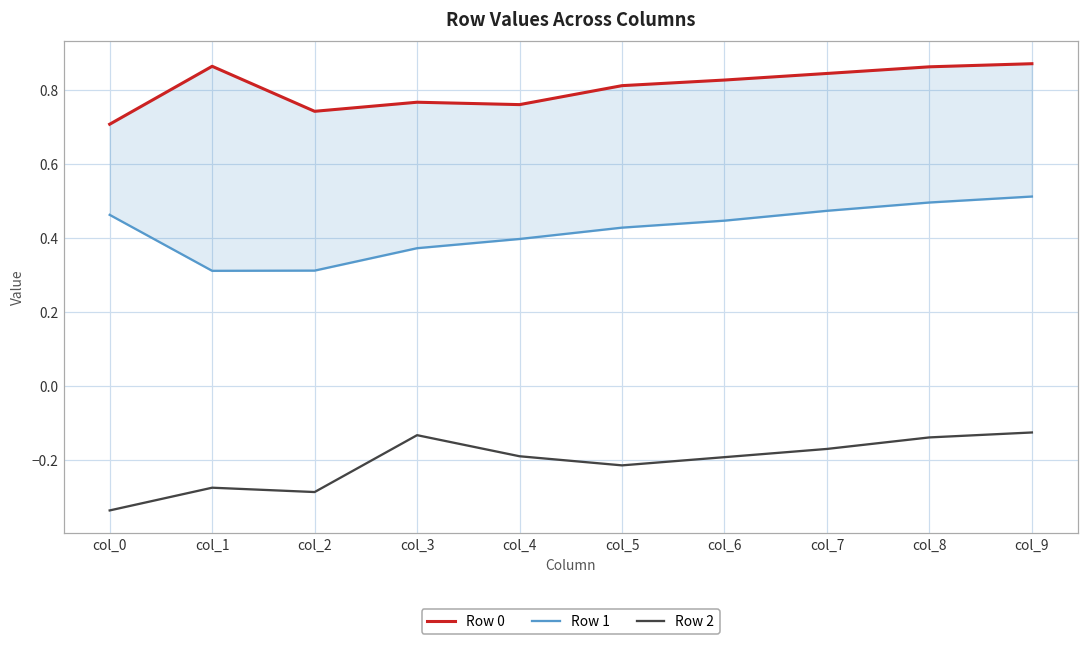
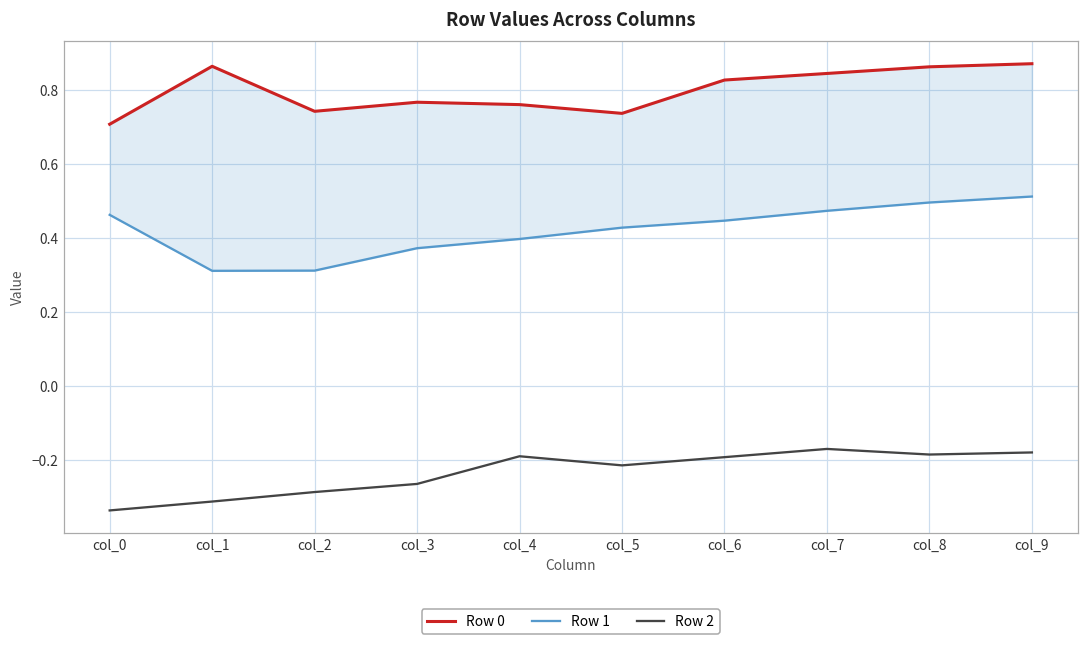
Row 2, col_1: -0.27 -> -0.31
Row 2, col_3: -0.13 -> -0.26
Row 0, col_5: 0.81 -> 0.74
Row 2, col_8: -0.14 -> -0.18
Row 2, col_9: -0.12 -> -0.18
